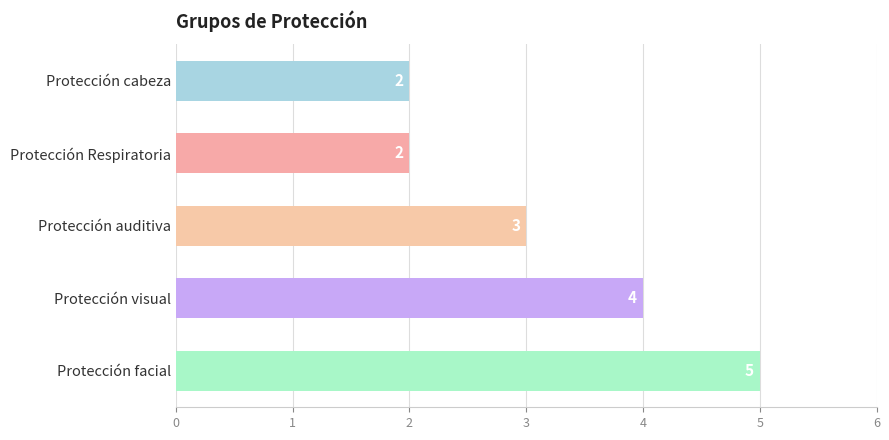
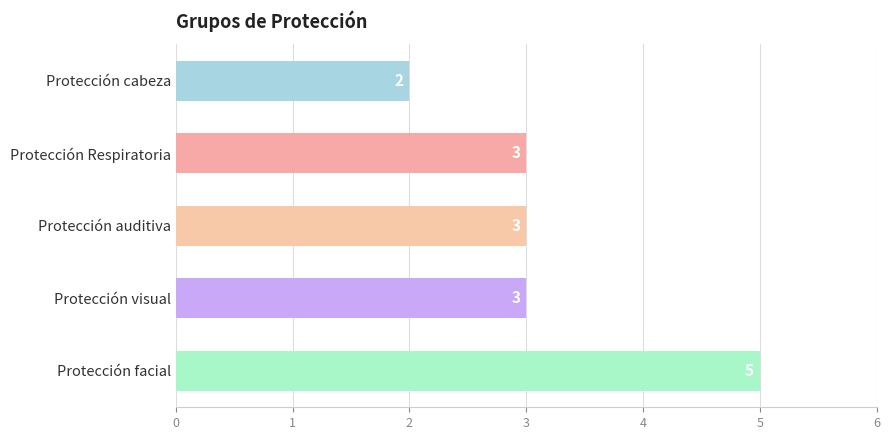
Protección Respiratoria: 2 -> 3
Protección visual: 4 -> 3
